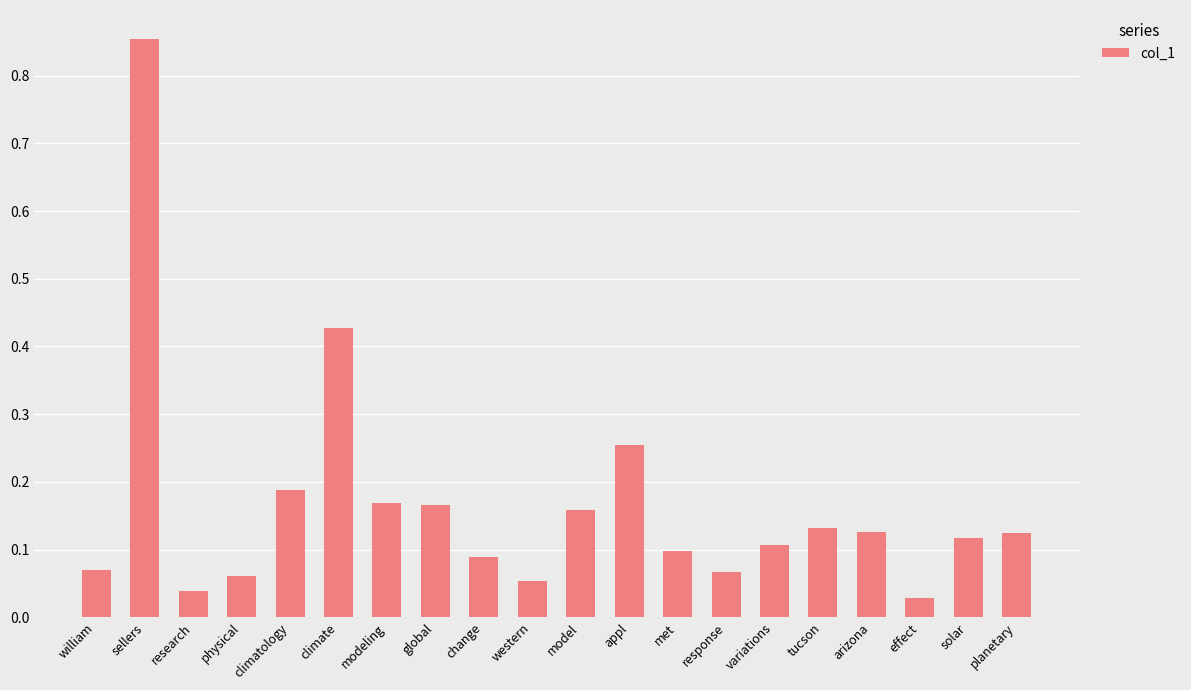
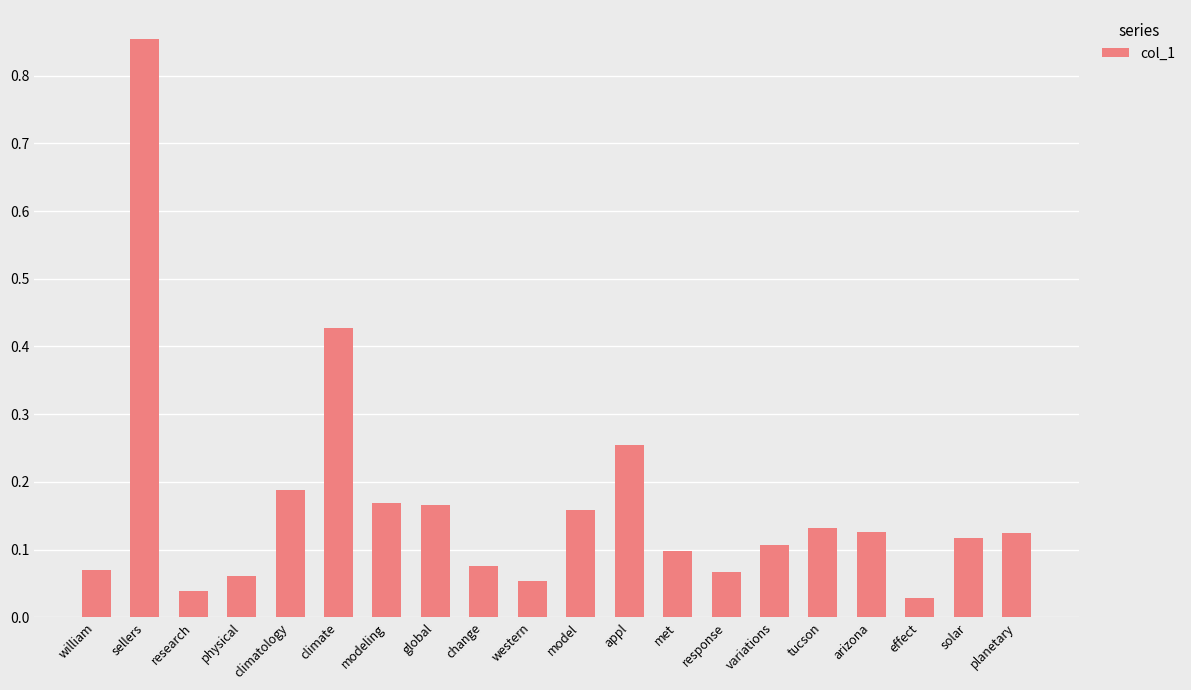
change: 0.09 -> 0.08
